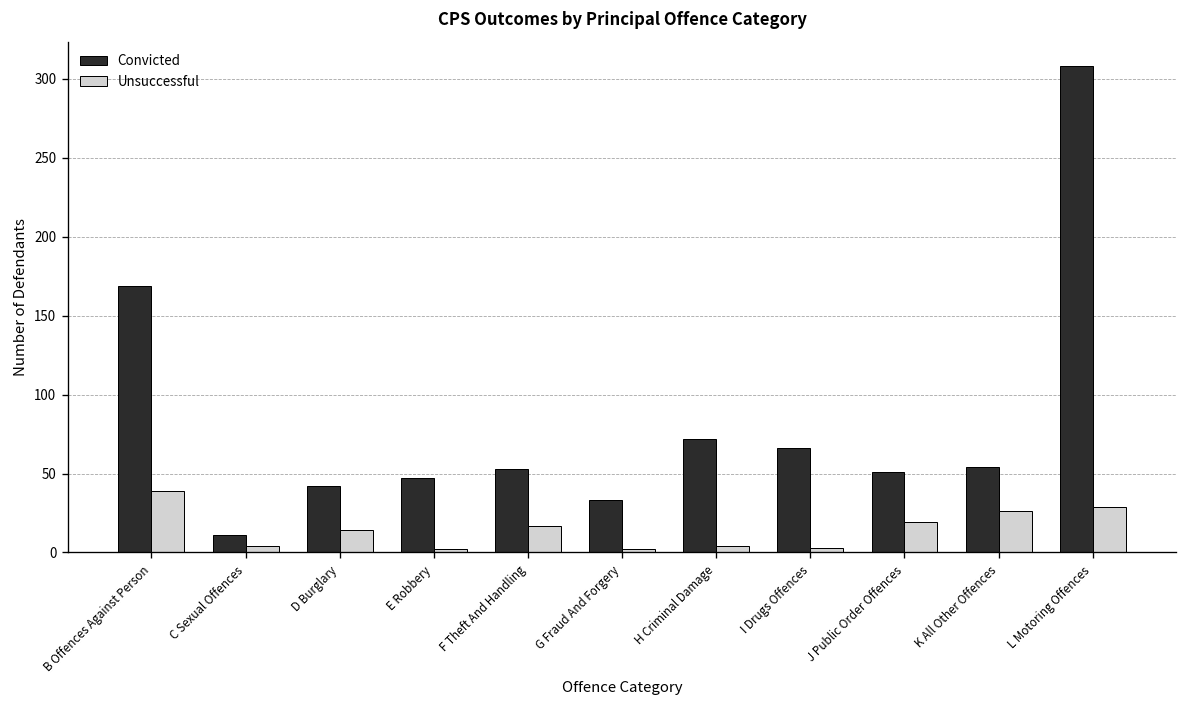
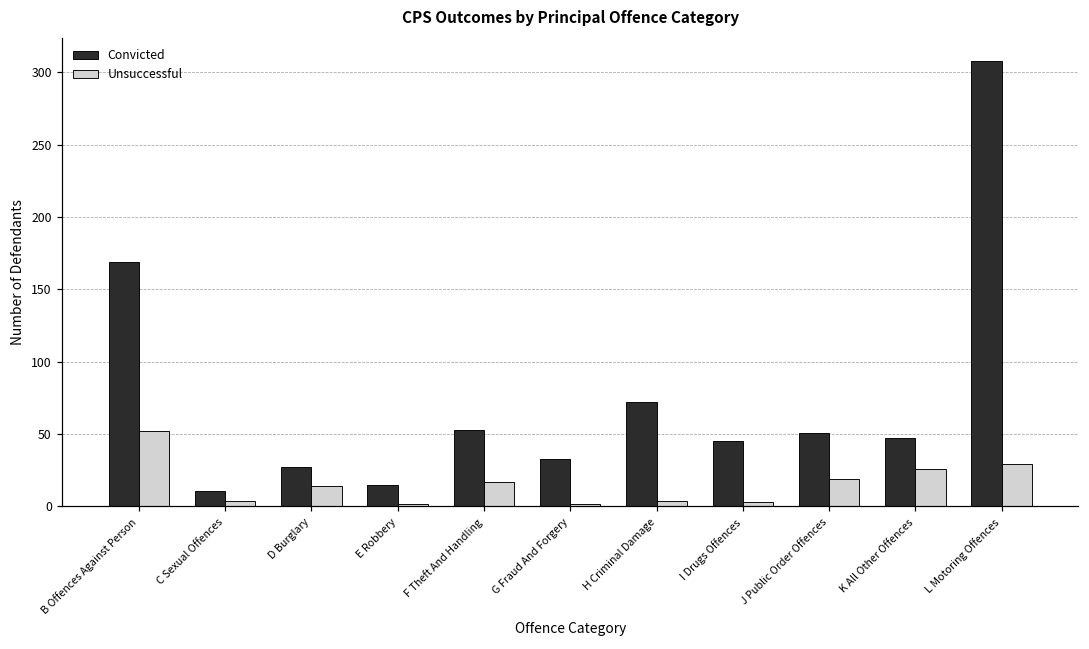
Unsuccessful, B Offences Against Person: 39 -> 52
Convicted, D Burglary: 42 -> 27
Convicted, E Robbery: 47 -> 15
Convicted, I Drugs Offences: 66 -> 45
Convicted, K All Other Offences: 54 -> 47
